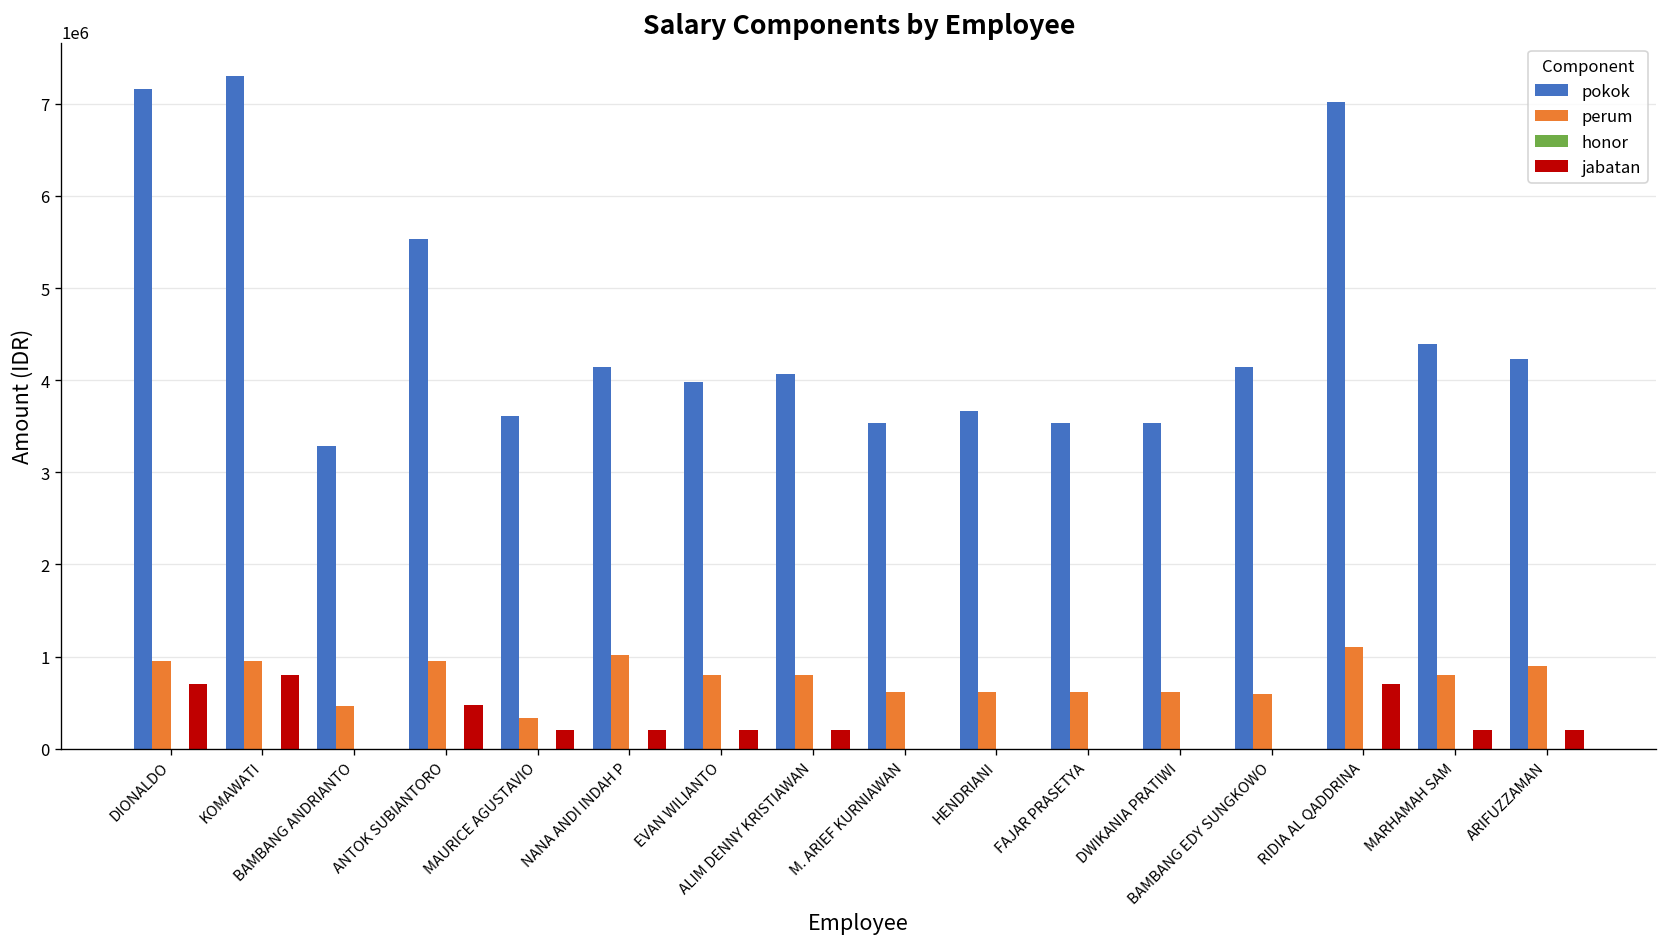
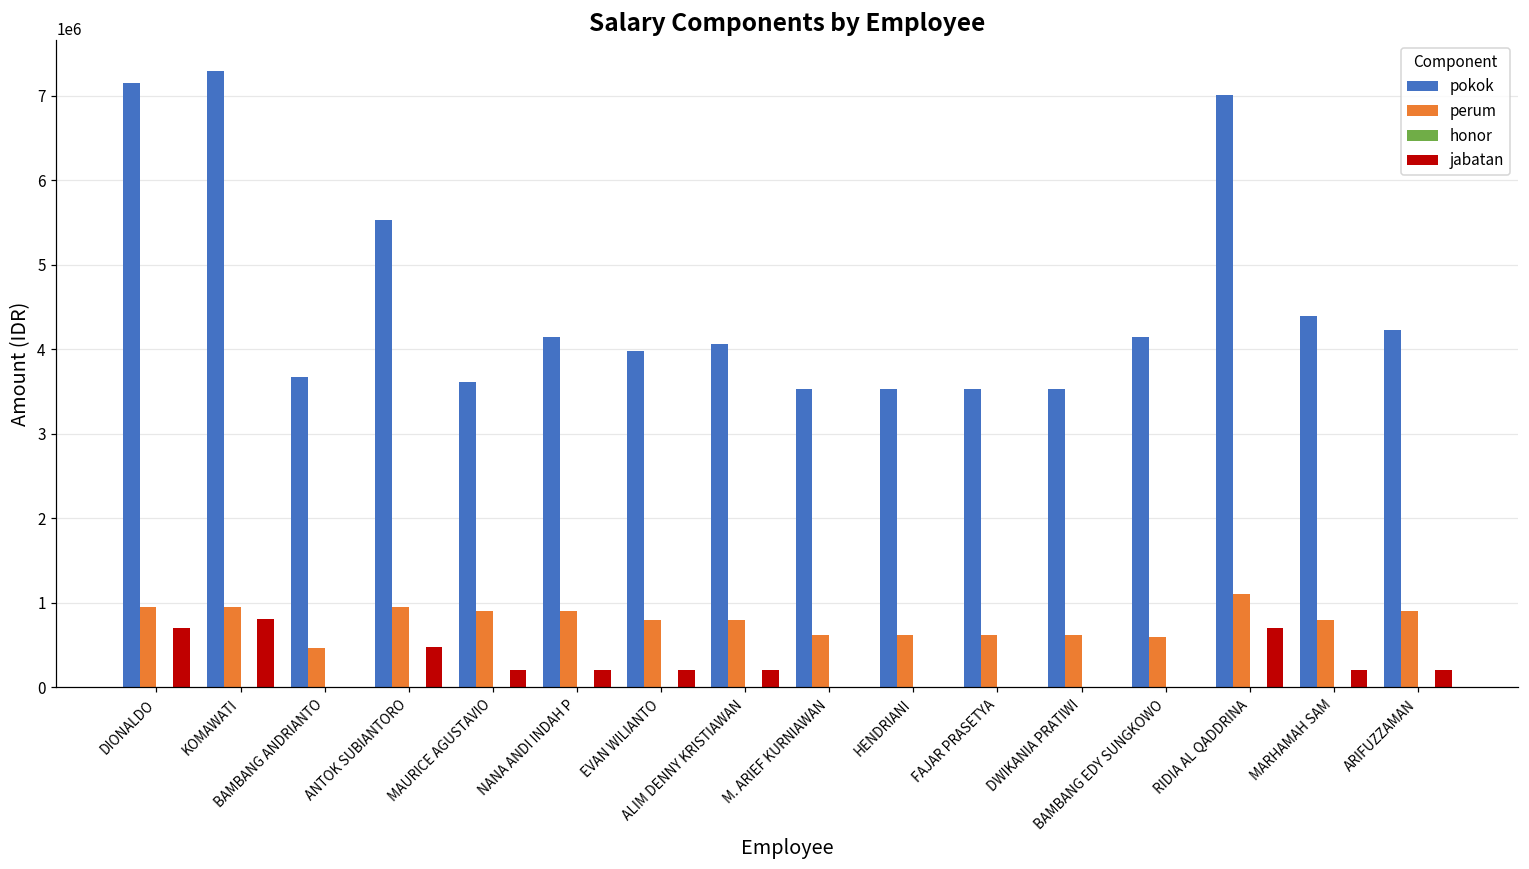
pokok, BAMBANG ANDRIANTO: 3300000 -> 3700000
perum, MAURICE AGUSTAVIO: 300000 -> 900000
perum, NANA ANDI INDAH P: 1000000 -> 900000
pokok, HENDRIANI: 3700000 -> 3500000
